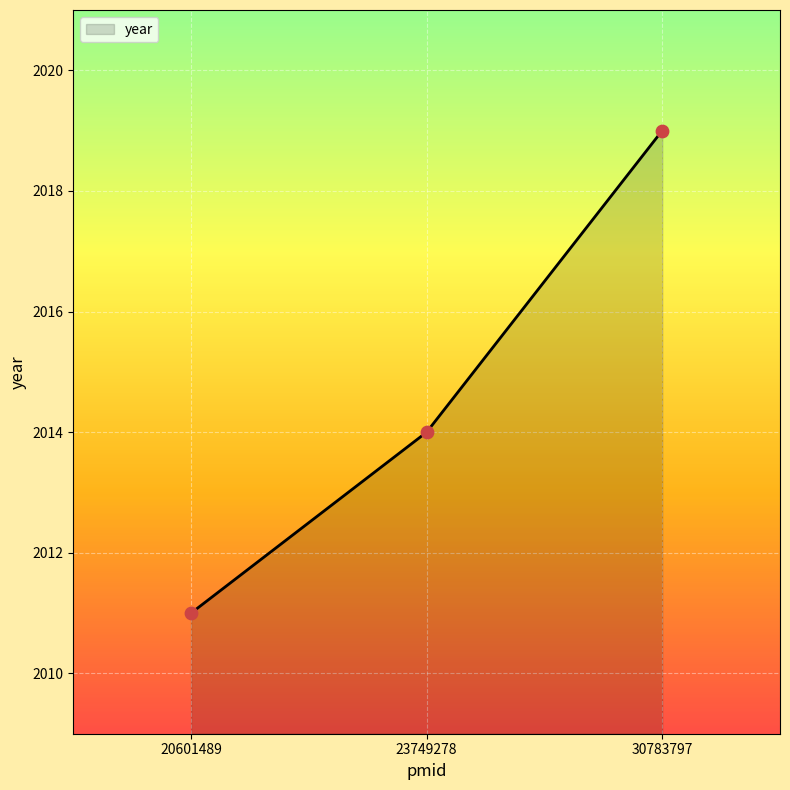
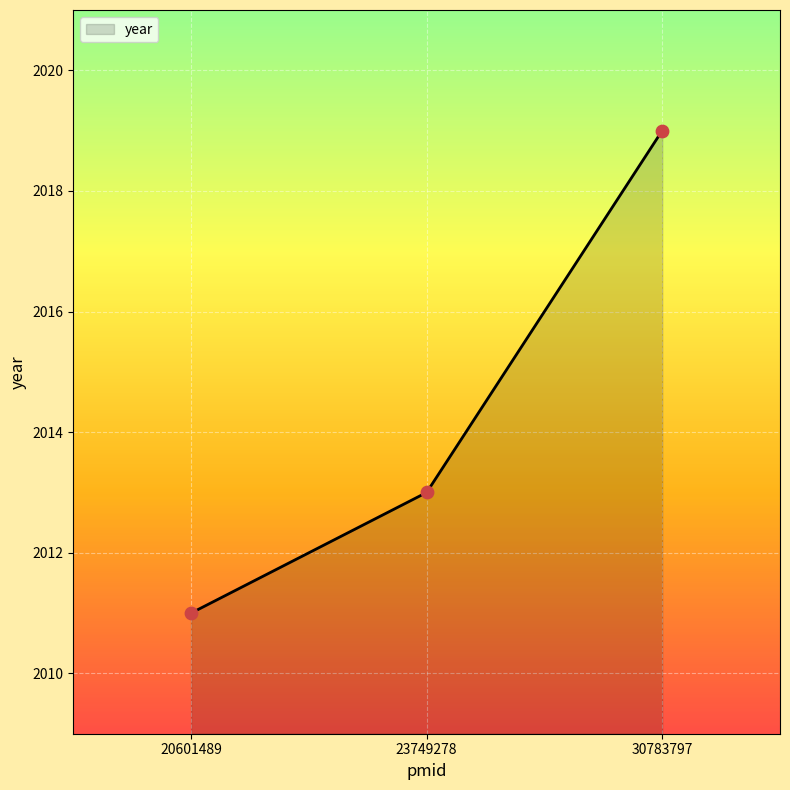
23749278: 2014 -> 2013
